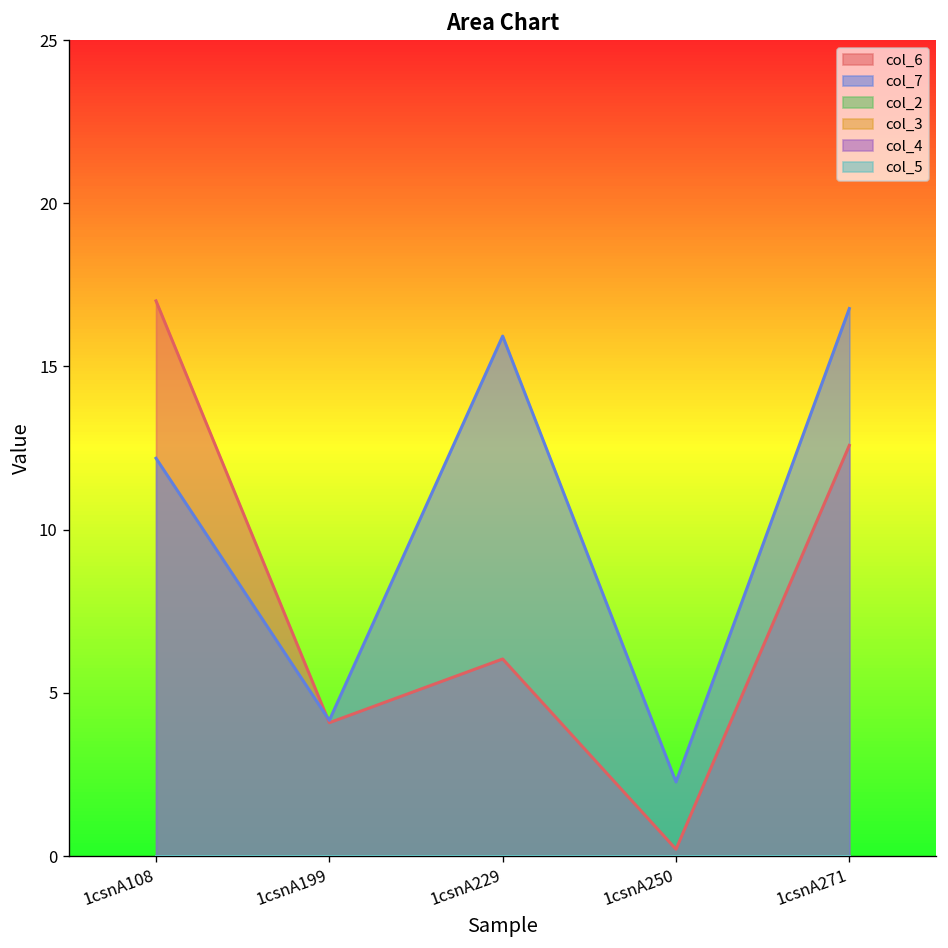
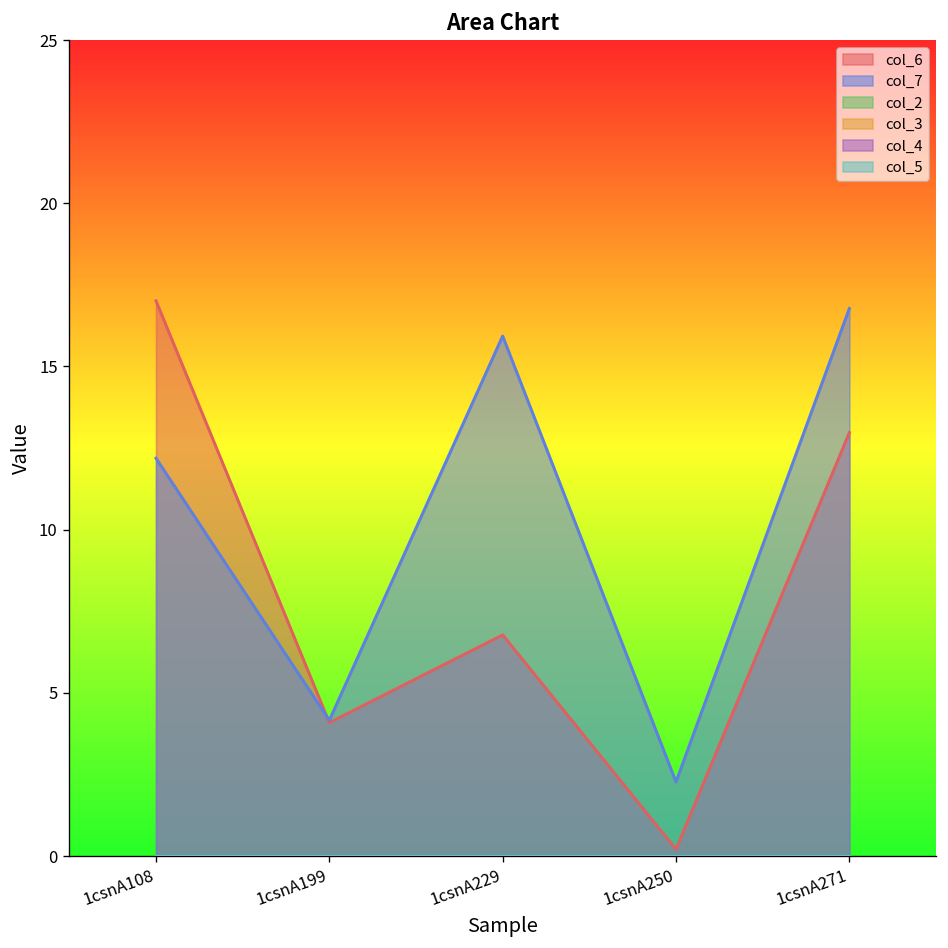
col_6, 1csnA229: 6.0 -> 6.8
col_6, 1csnA271: 12.6 -> 13.0
